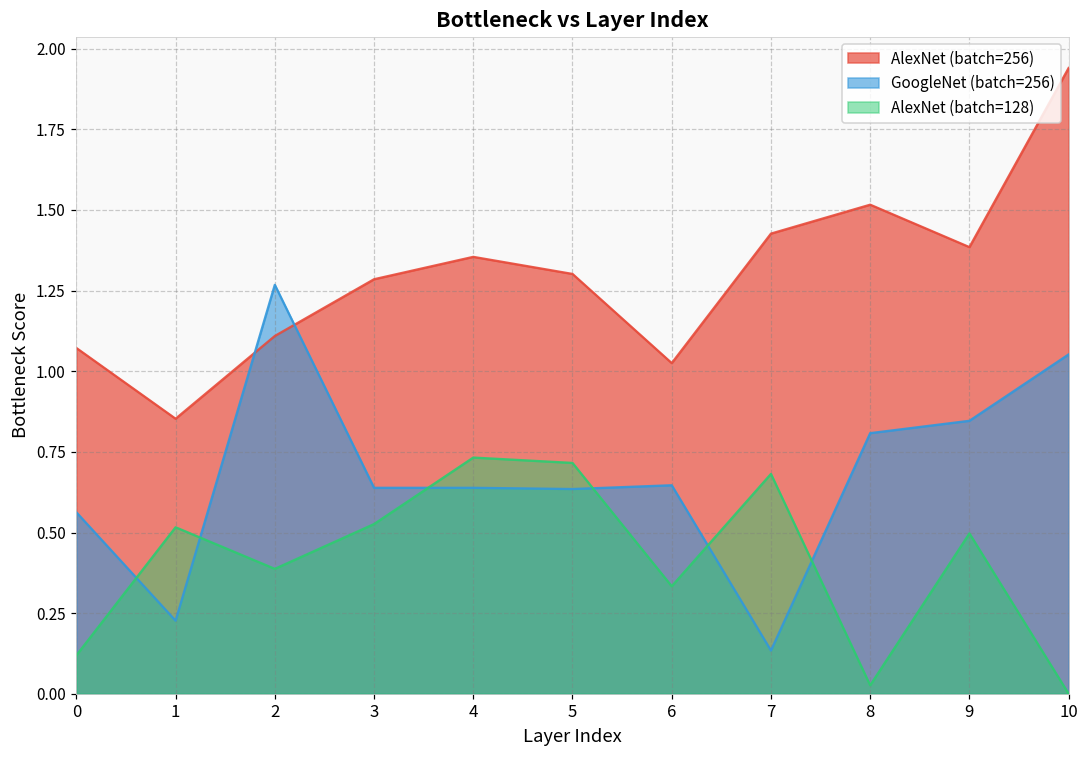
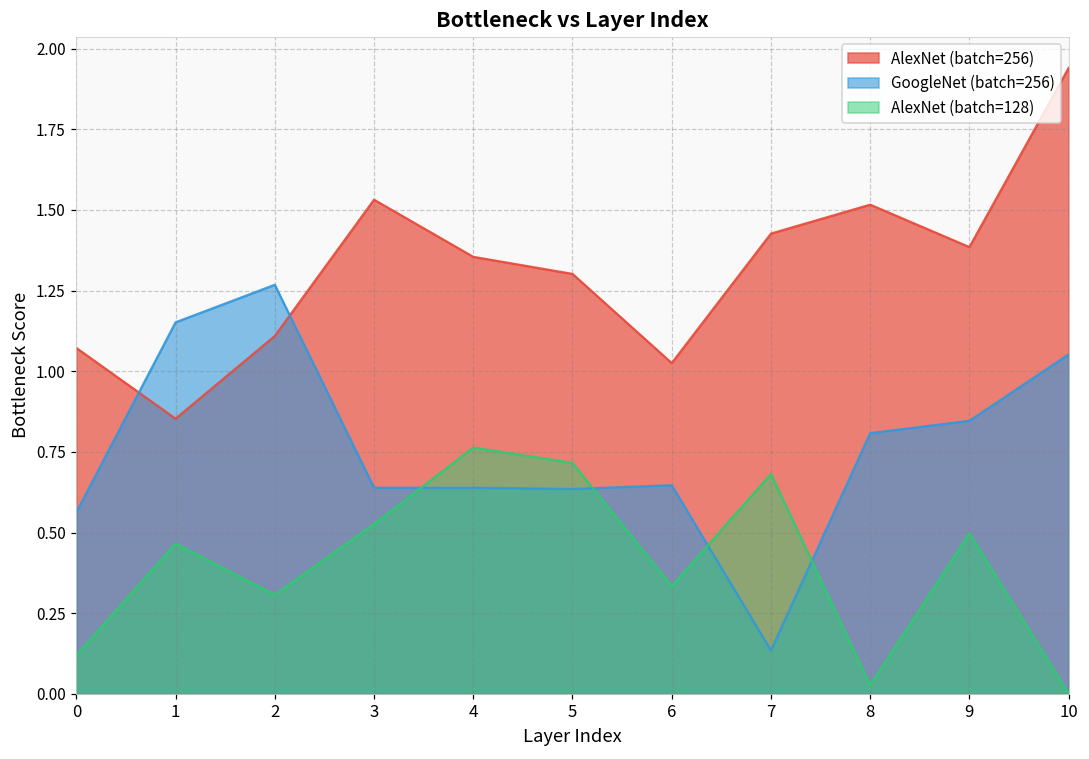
GoogleNet (batch=256), 1: 0.23 -> 1.15
AlexNet (batch=128), 1: 0.52 -> 0.47
AlexNet (batch=128), 2: 0.39 -> 0.31
AlexNet (batch=256), 3: 1.29 -> 1.53
AlexNet (batch=128), 4: 0.73 -> 0.76
